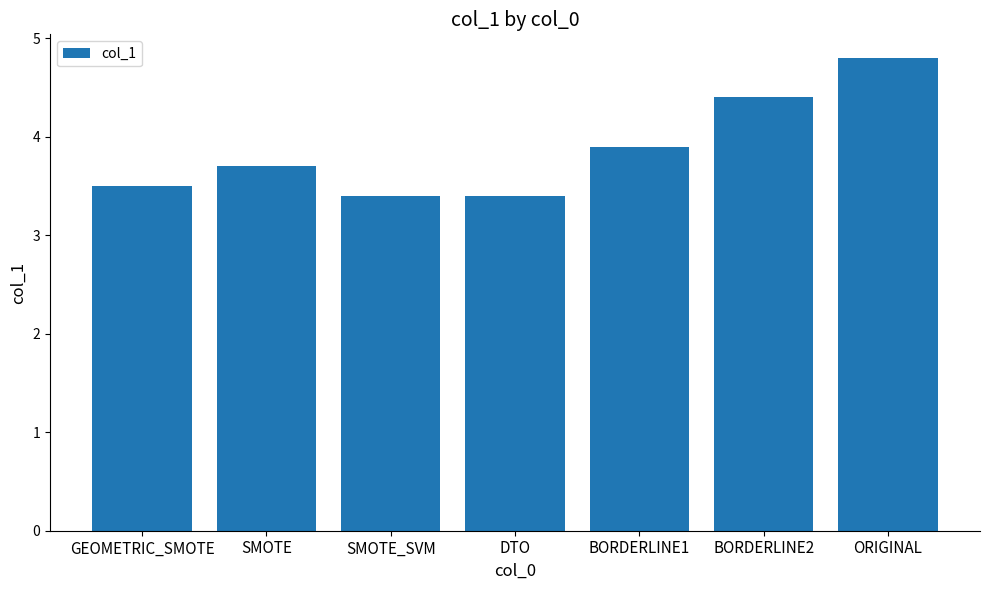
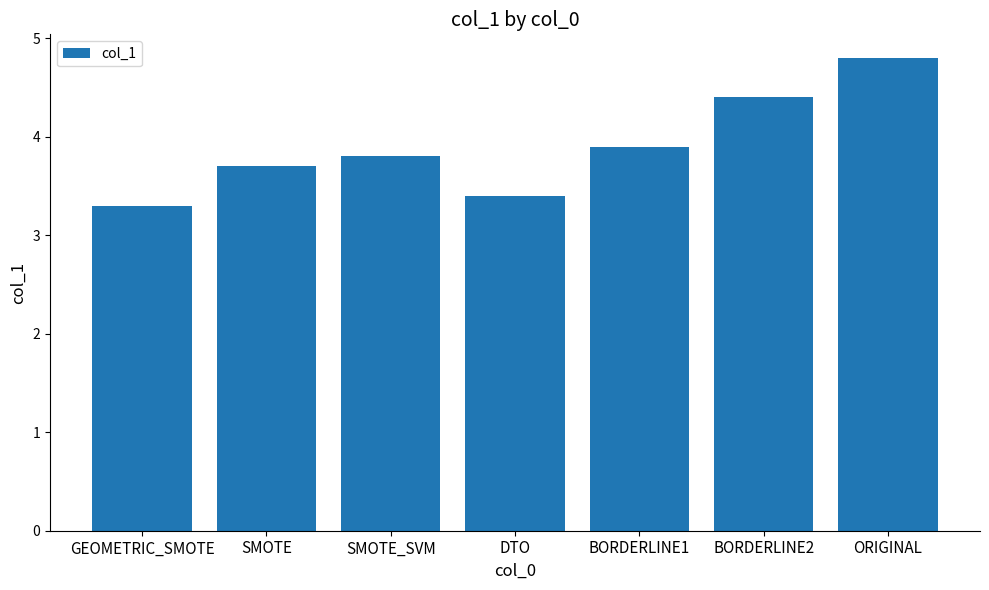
GEOMETRIC_SMOTE: 3.5 -> 3.3
SMOTE_SVM: 3.4 -> 3.8
